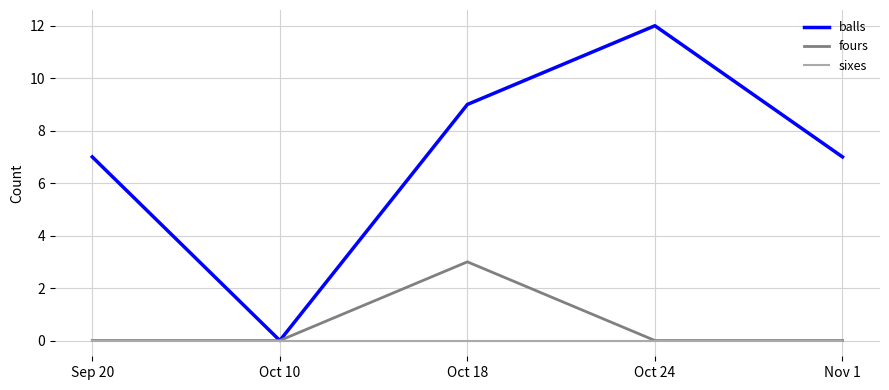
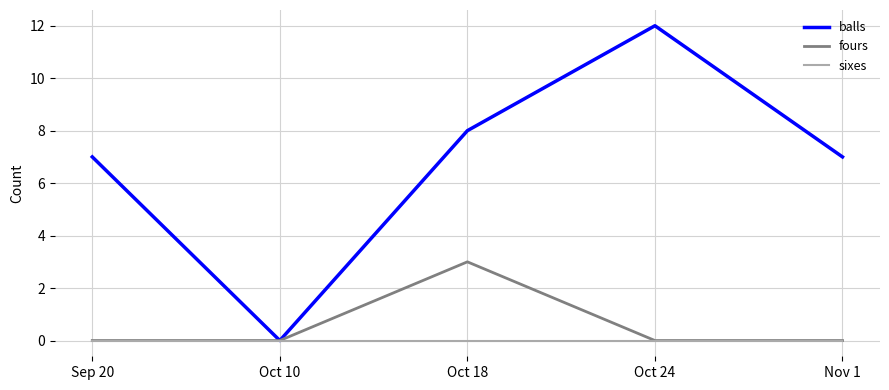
balls, Oct 18: 9 -> 8
